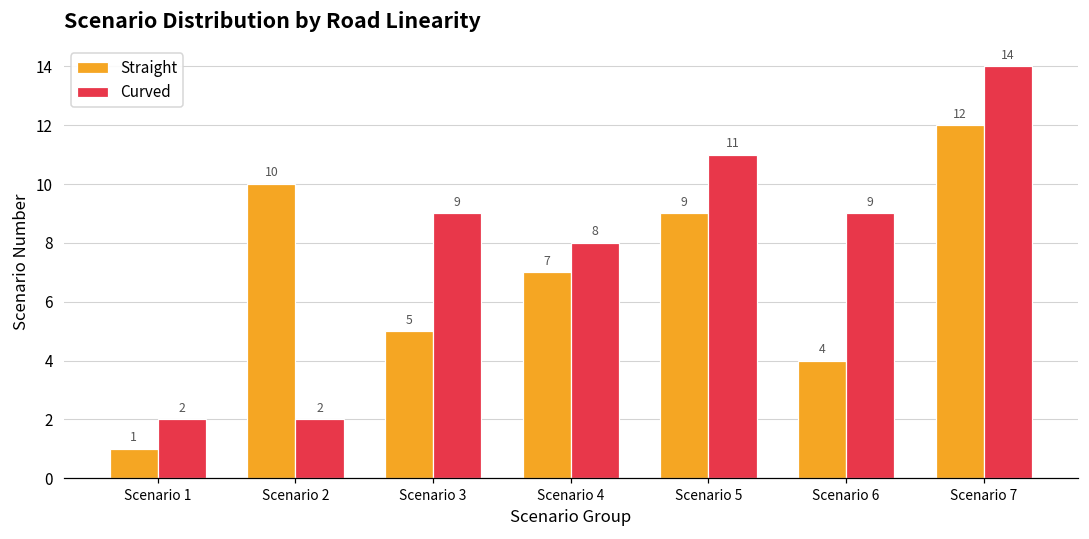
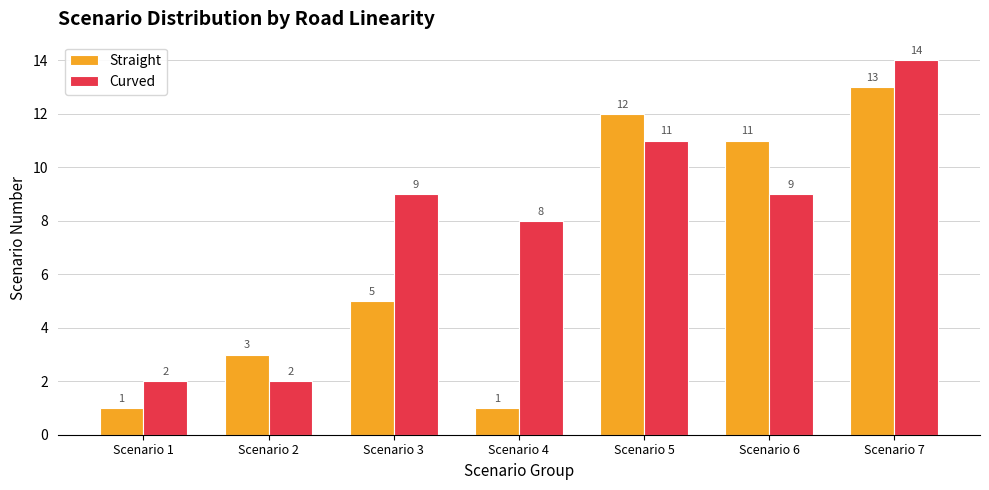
Straight, Scenario 2: 10 -> 3
Straight, Scenario 4: 7 -> 1
Straight, Scenario 5: 9 -> 12
Straight, Scenario 6: 4 -> 11
Straight, Scenario 7: 12 -> 13
